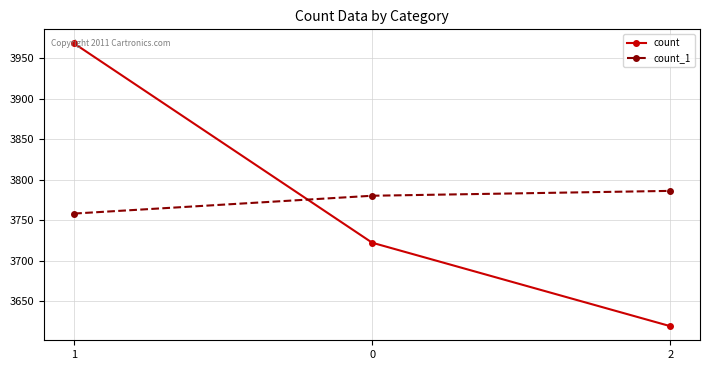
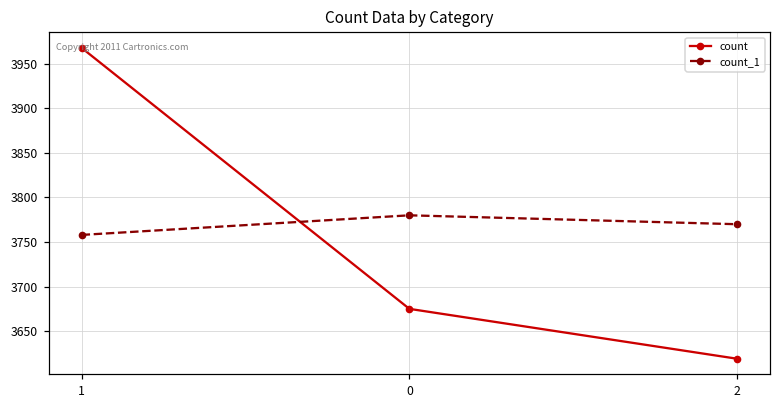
count, 0: 3720 -> 3680
count_1, 2: 3790 -> 3770
